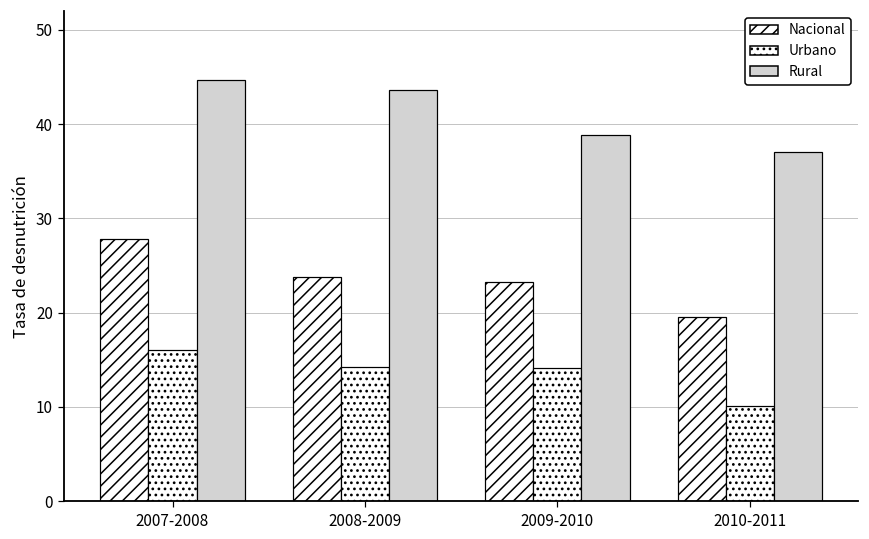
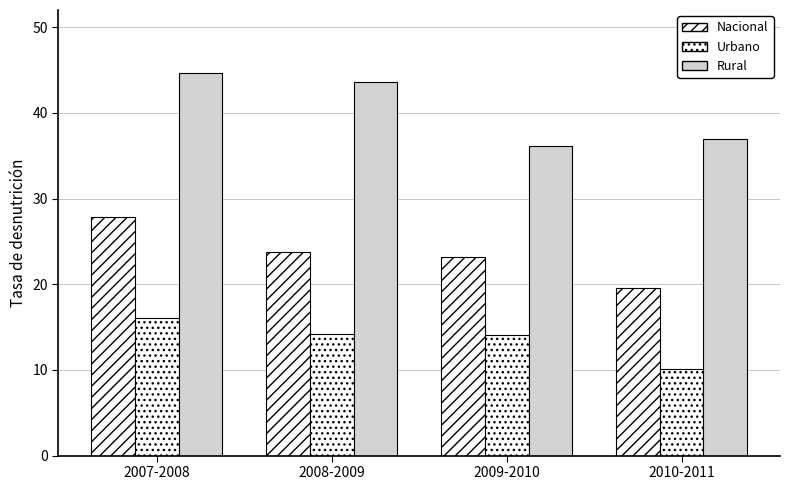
Rural, 2009-2010: 39 -> 36
